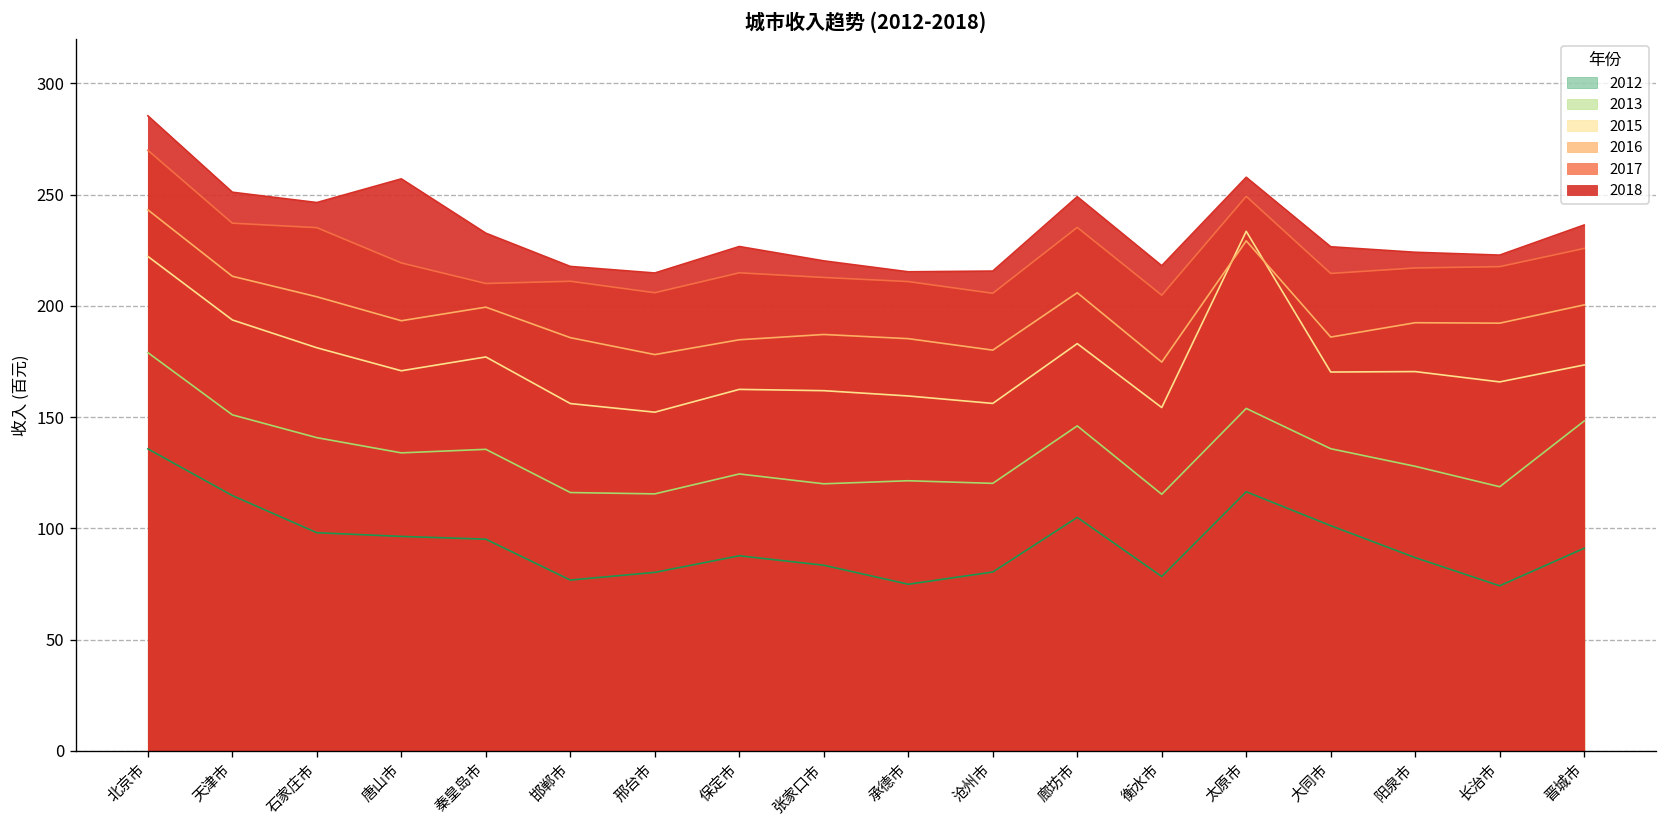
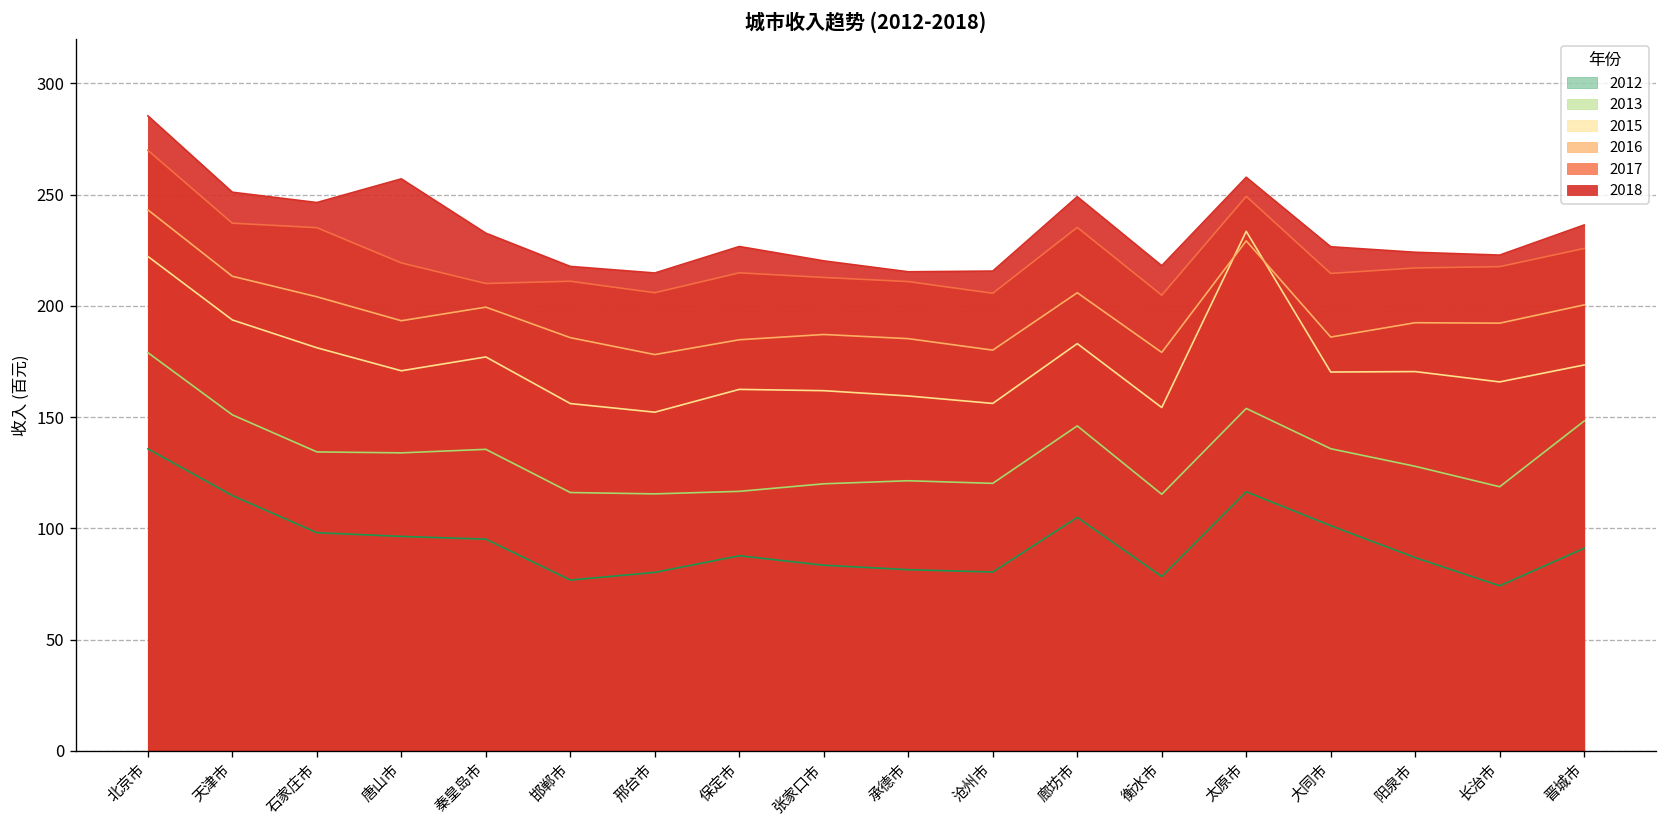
2013, 石家庄市: 141 -> 134
2013, 保定市: 124 -> 117
2012, 承德市: 75 -> 81
2016, 衡水市: 175 -> 179
